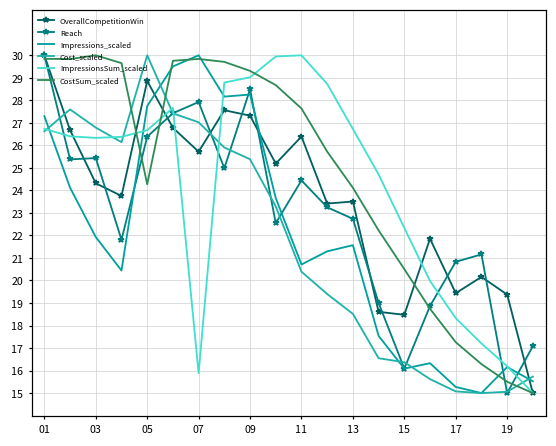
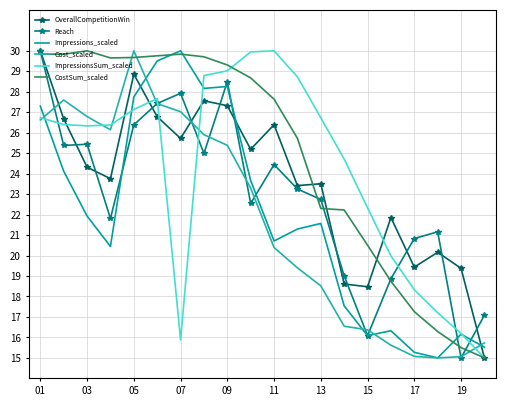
ImpressionsSum_scaled, 05: 26.7 -> 27.1
CostSum_scaled, 05: 24.3 -> 29.7
CostSum_scaled, 13: 24.1 -> 22.3
